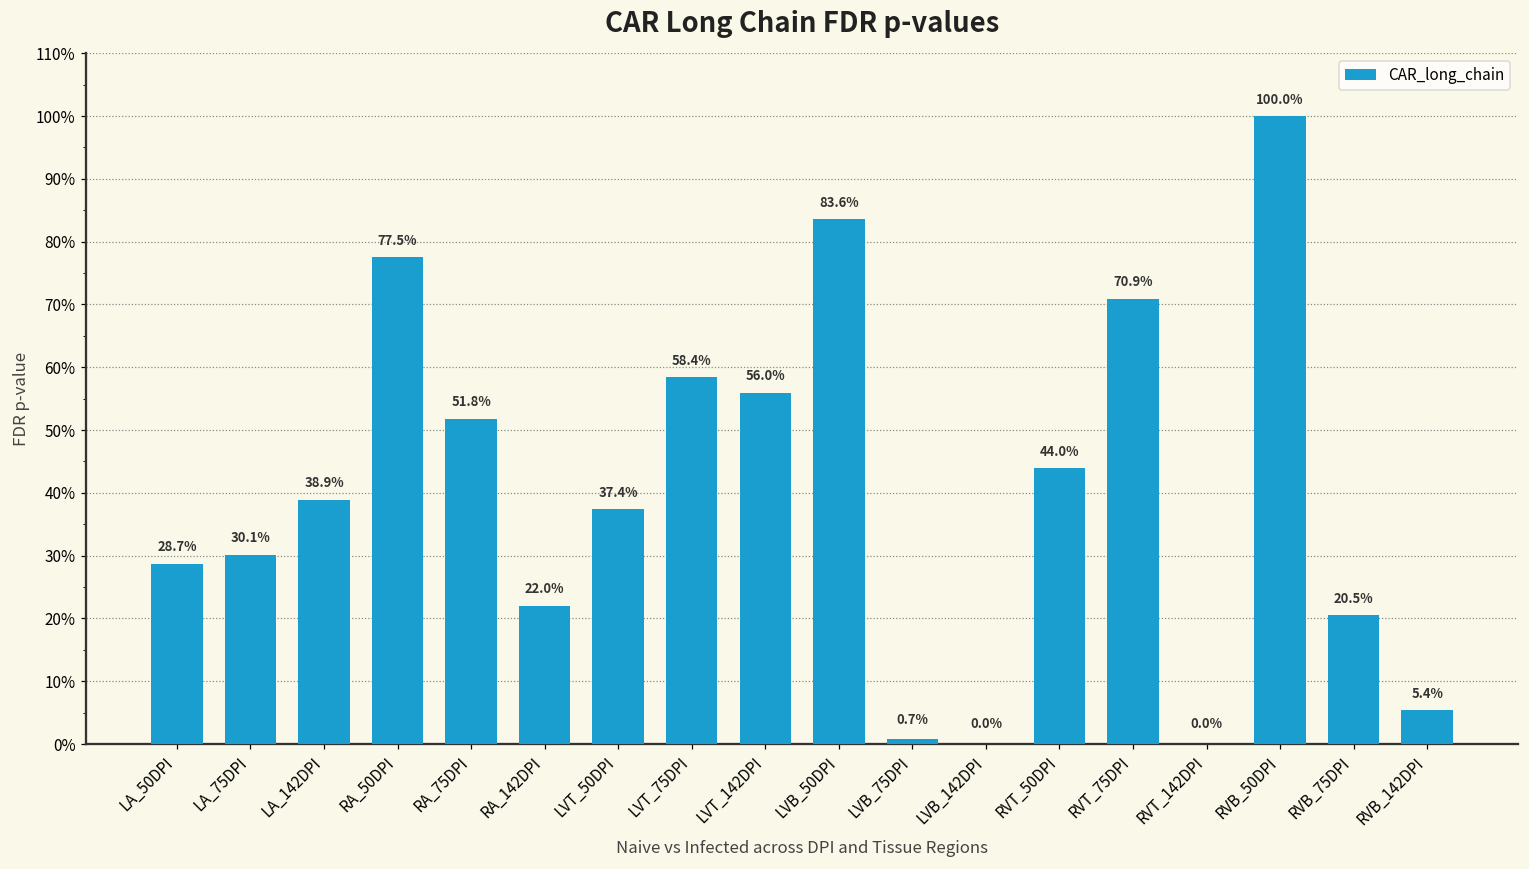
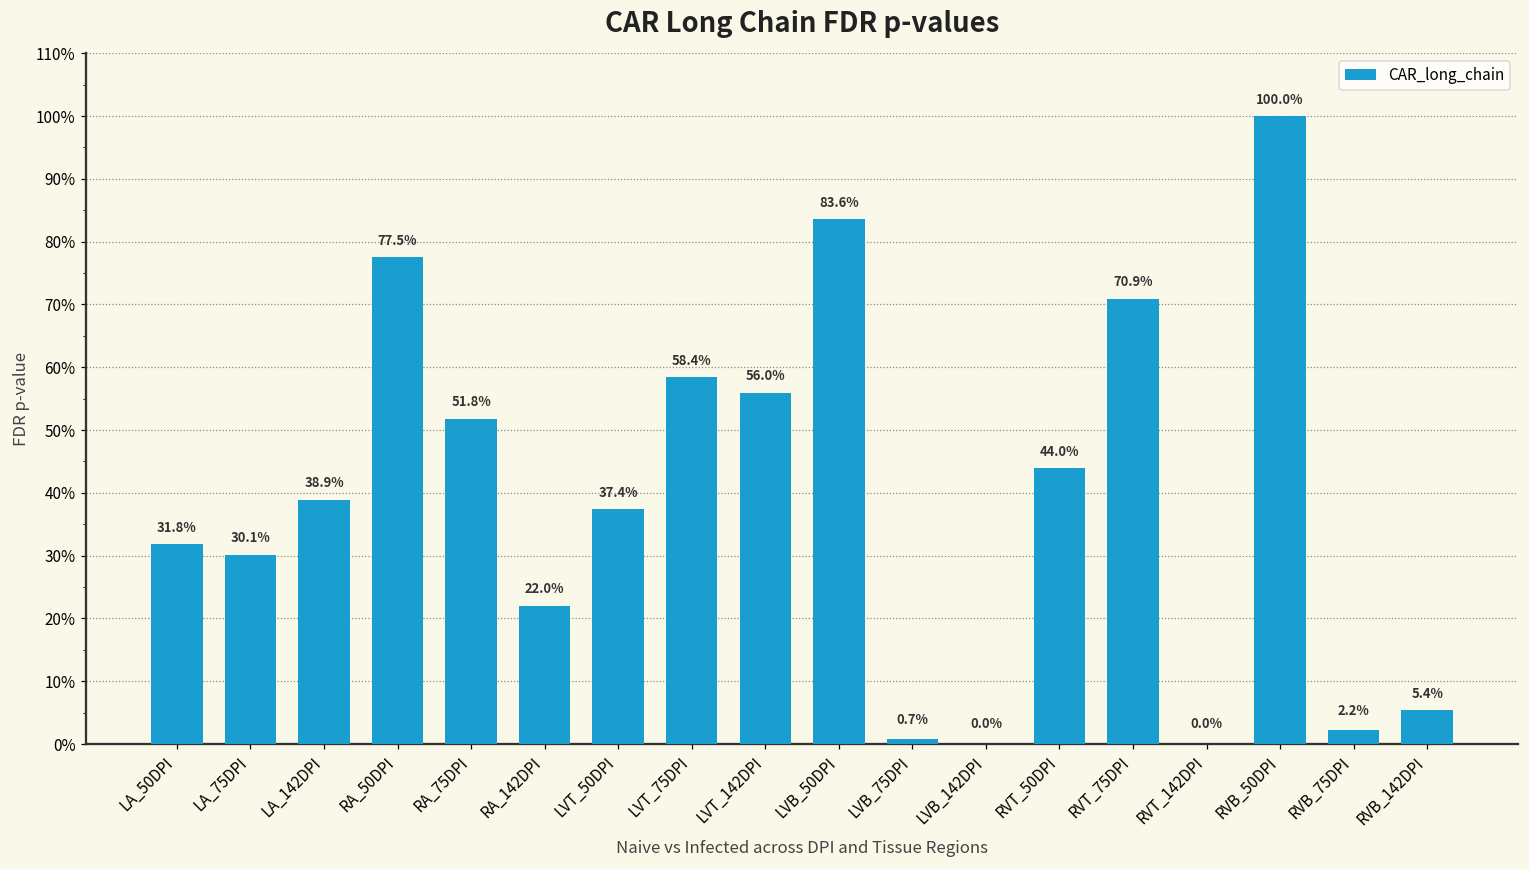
LA_50DPI: 28.7% -> 31.8%
RVB_75DPI: 20.5% -> 2.2%
